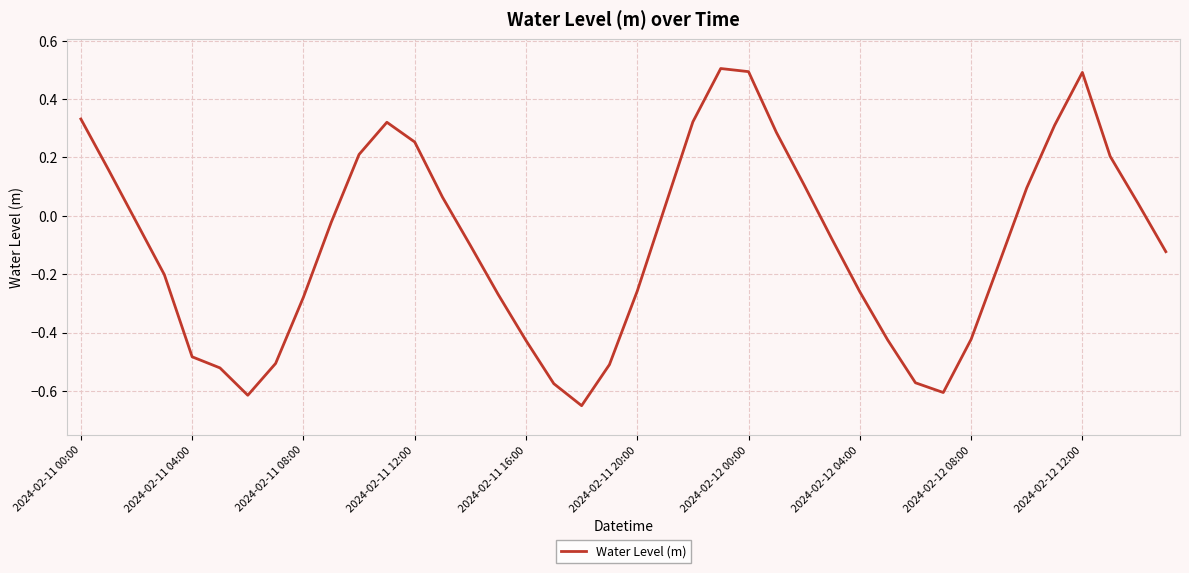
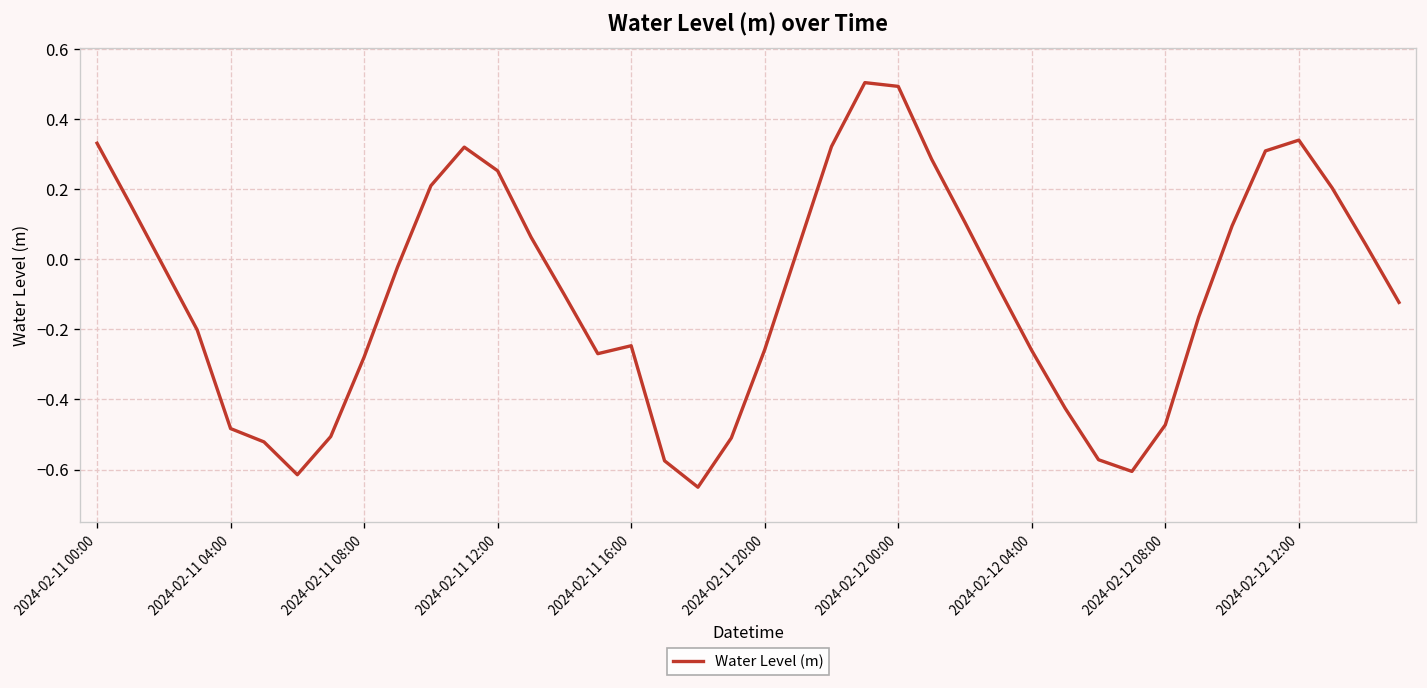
2024-02-11 16:00: -0.43 -> -0.25
2024-02-12 08:00: -0.42 -> -0.47
2024-02-12 12:00: 0.49 -> 0.34
